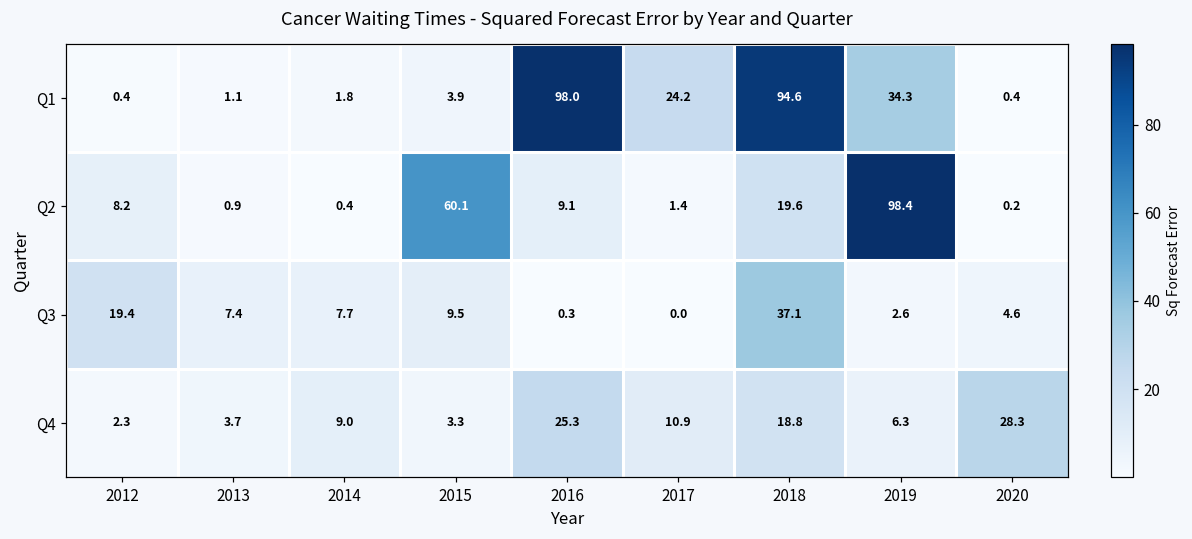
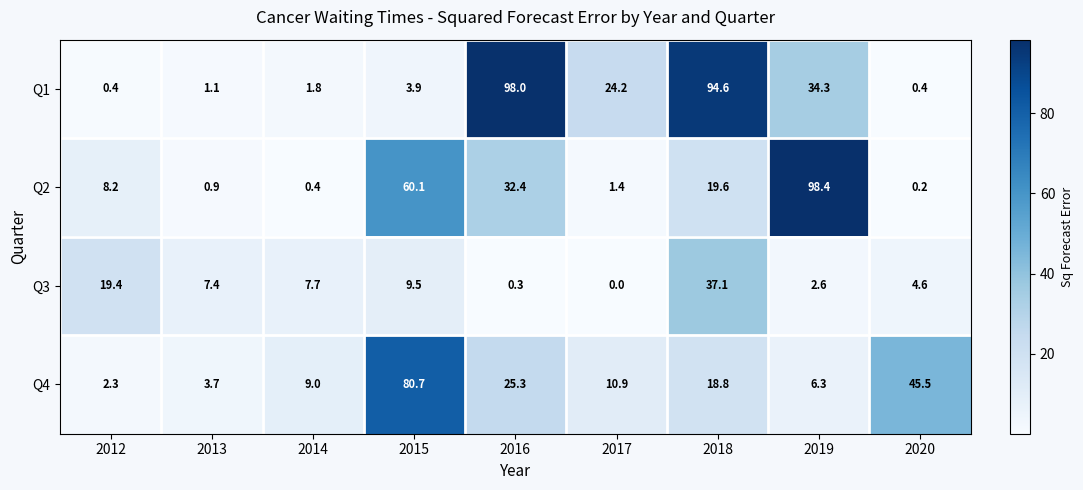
Q2, 2016: 9.1 -> 32.4
Q4, 2015: 3.3 -> 80.7
Q4, 2020: 28.3 -> 45.5
